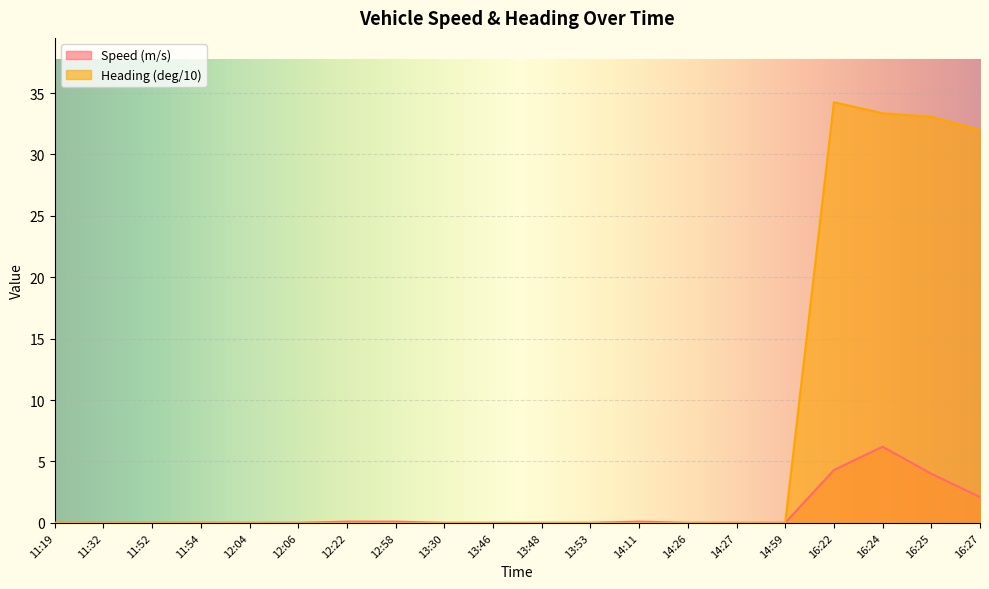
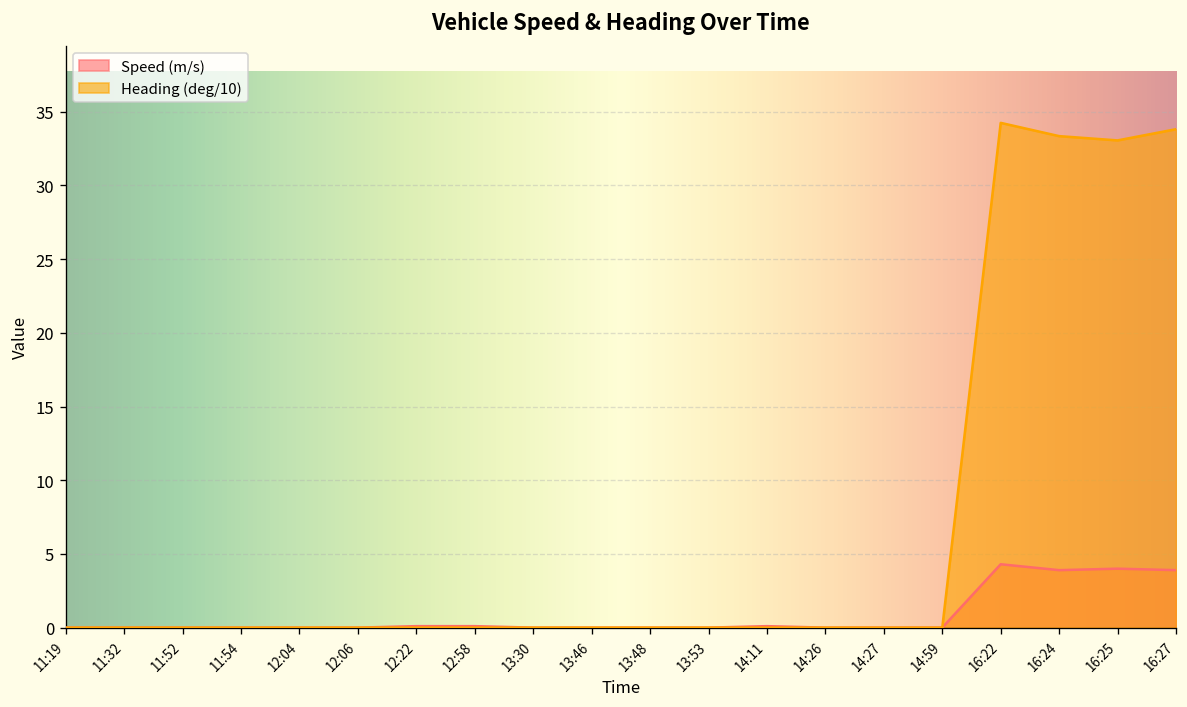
Speed (m/s), 16:24: 6.2 -> 3.9
Speed (m/s), 16:27: 2.1 -> 3.9
Heading (deg/10), 16:27: 32.0 -> 33.8
